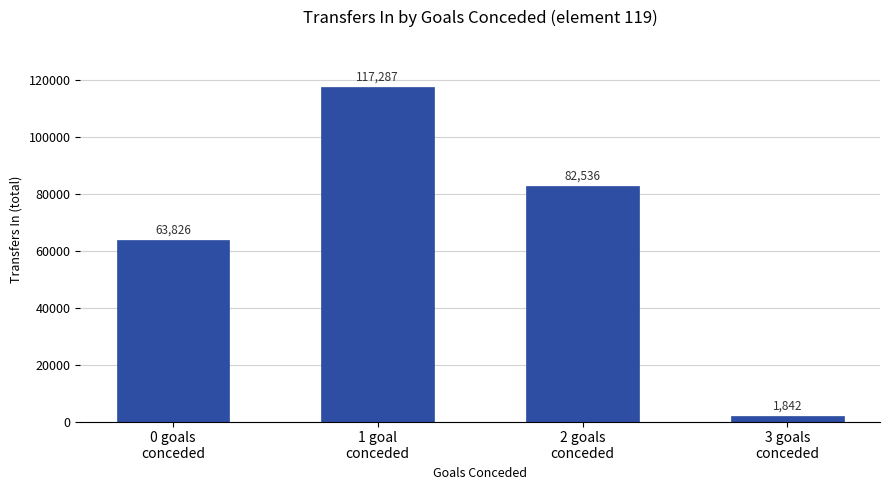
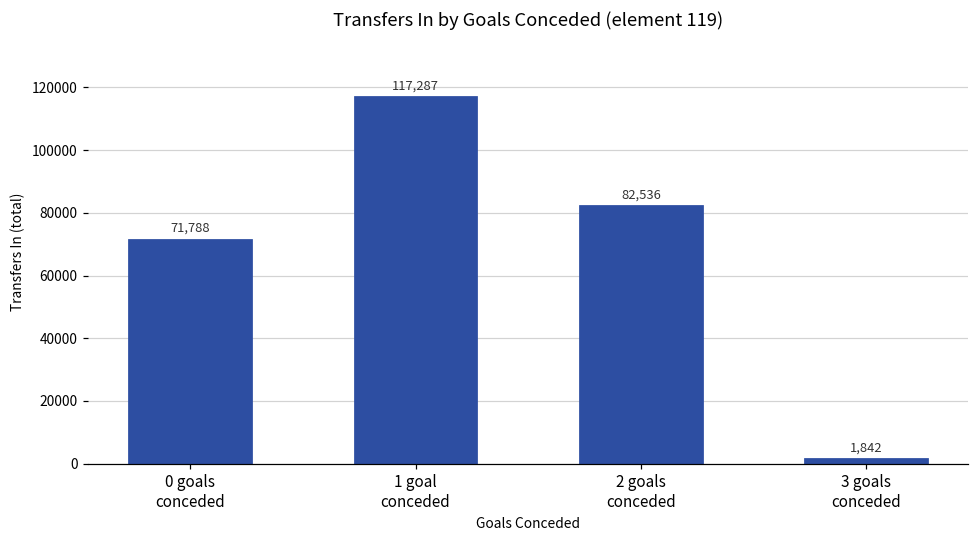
0 goals conceded: 63,826 -> 71,788
